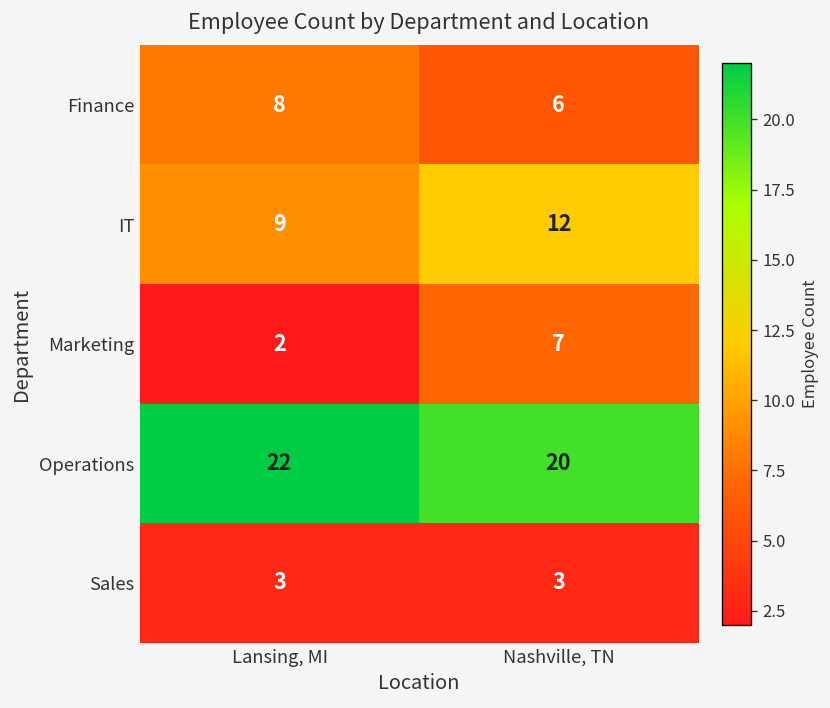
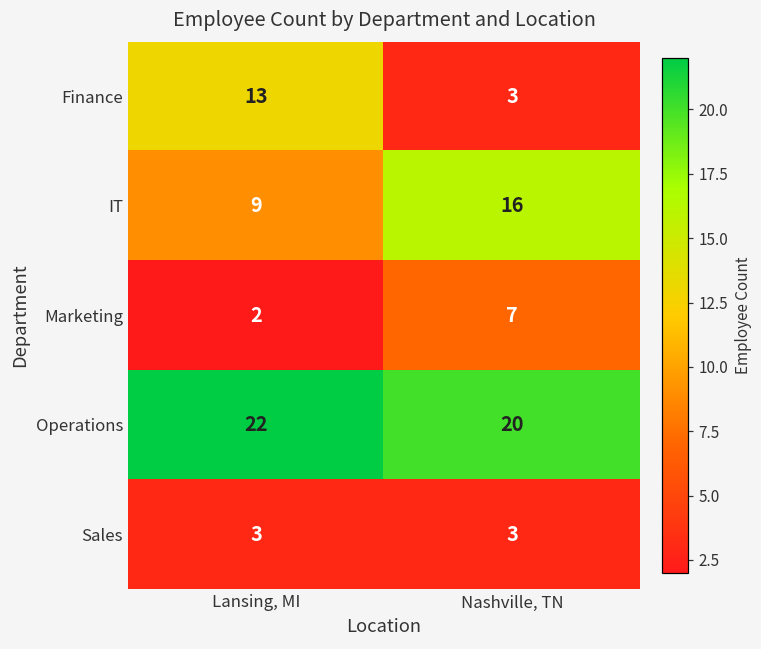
Finance, Lansing, MI: 8 -> 13
Finance, Nashville, TN: 6 -> 3
IT, Nashville, TN: 12 -> 16
